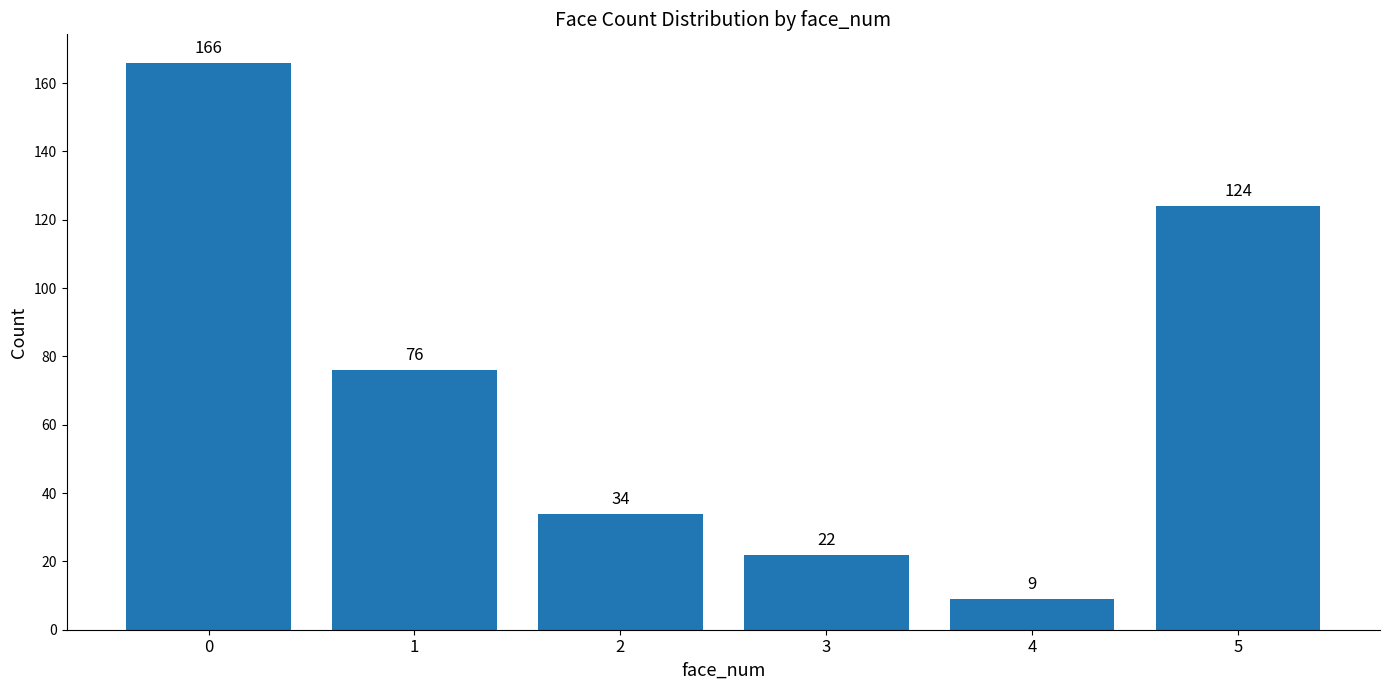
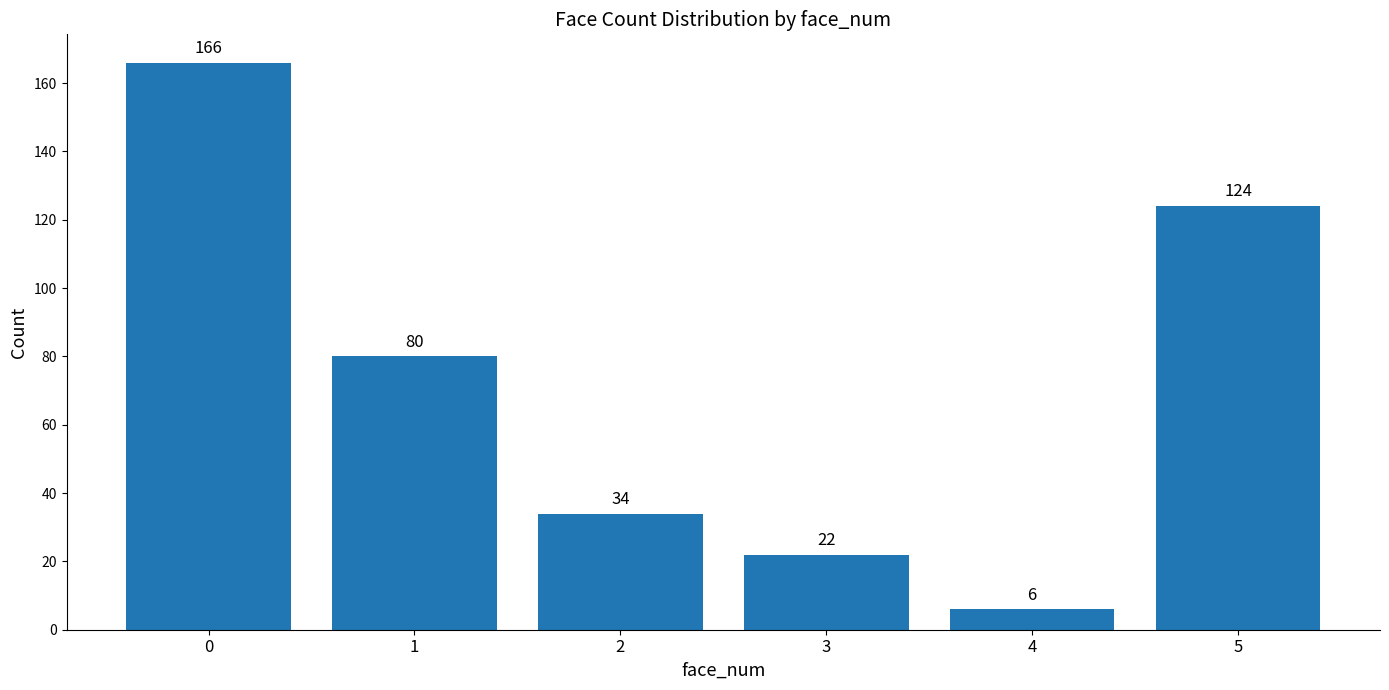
1: 76 -> 80
4: 9 -> 6
